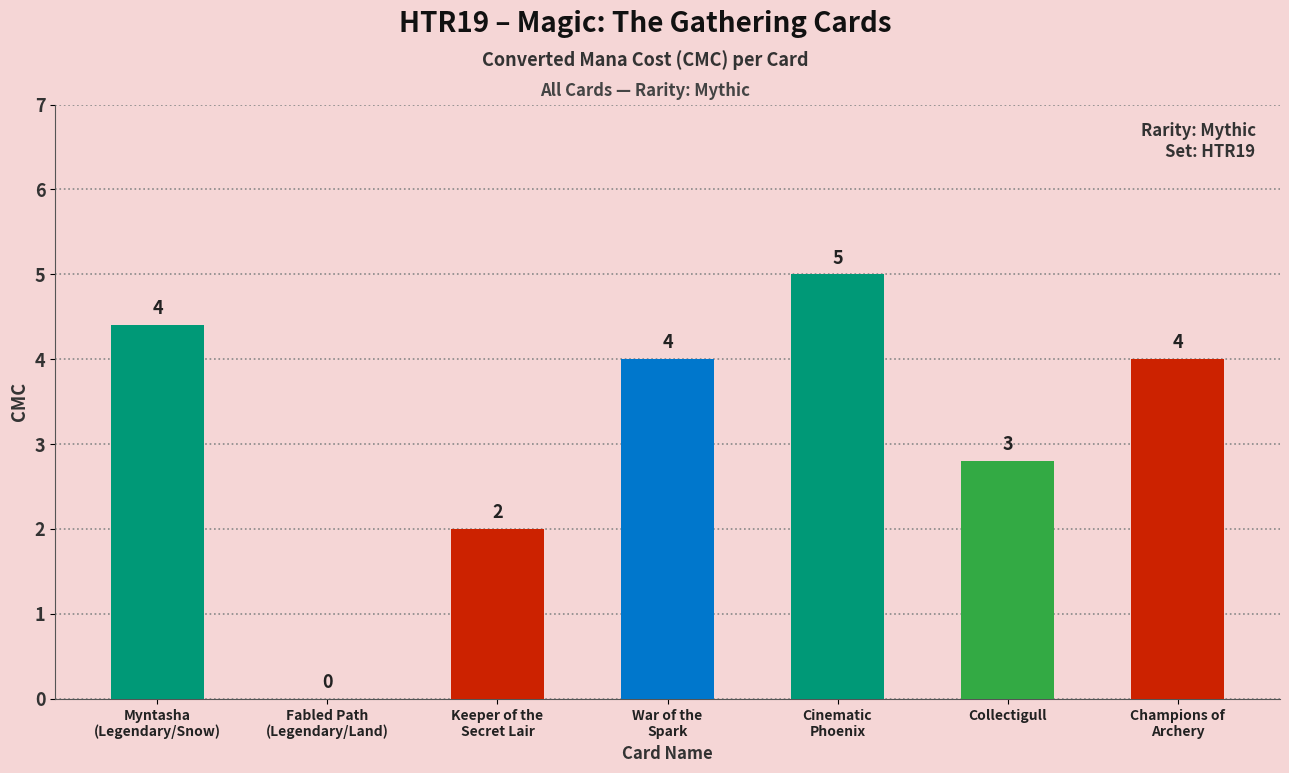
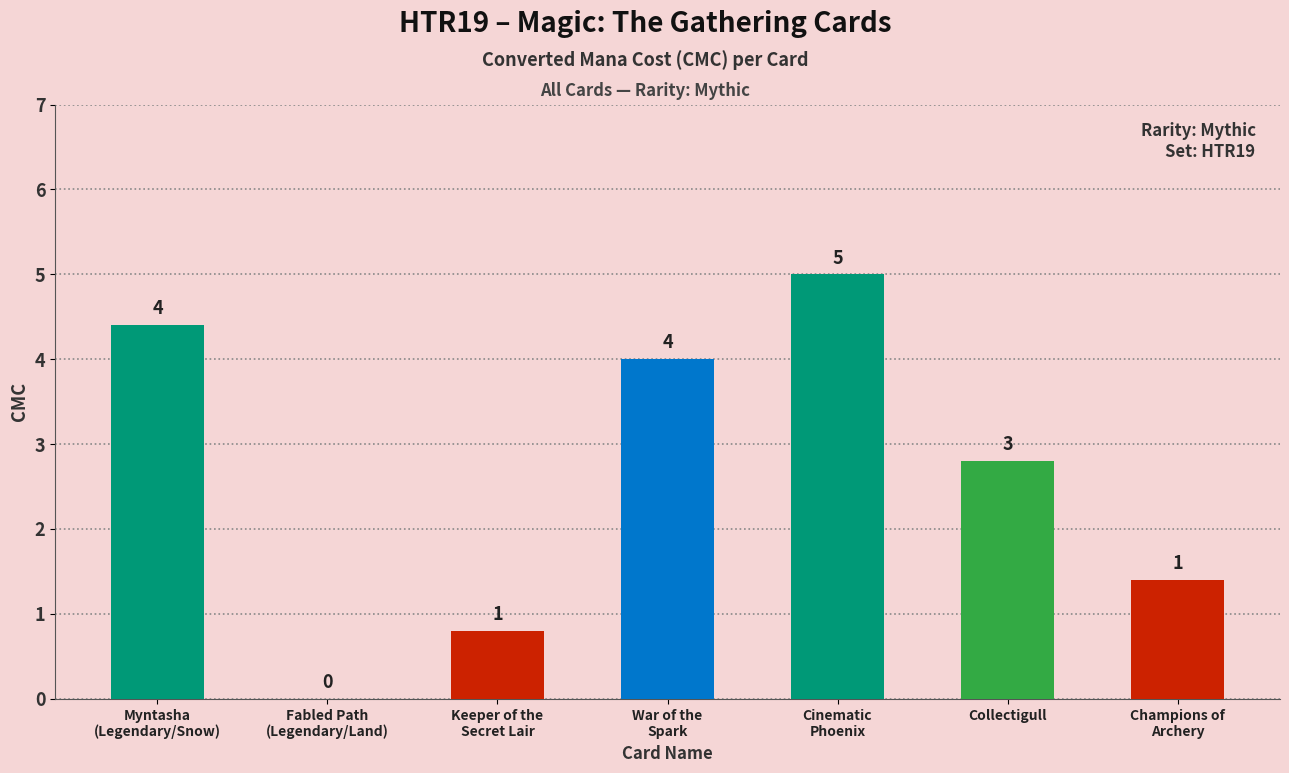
Keeper of the Secret Lair: 2 -> 1
Champions of Archery: 4 -> 1
